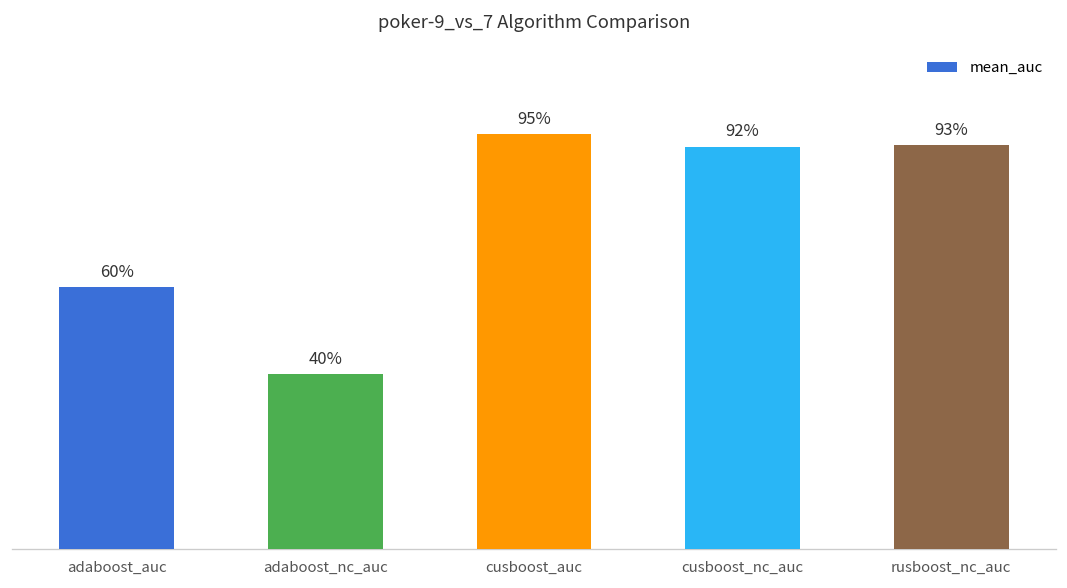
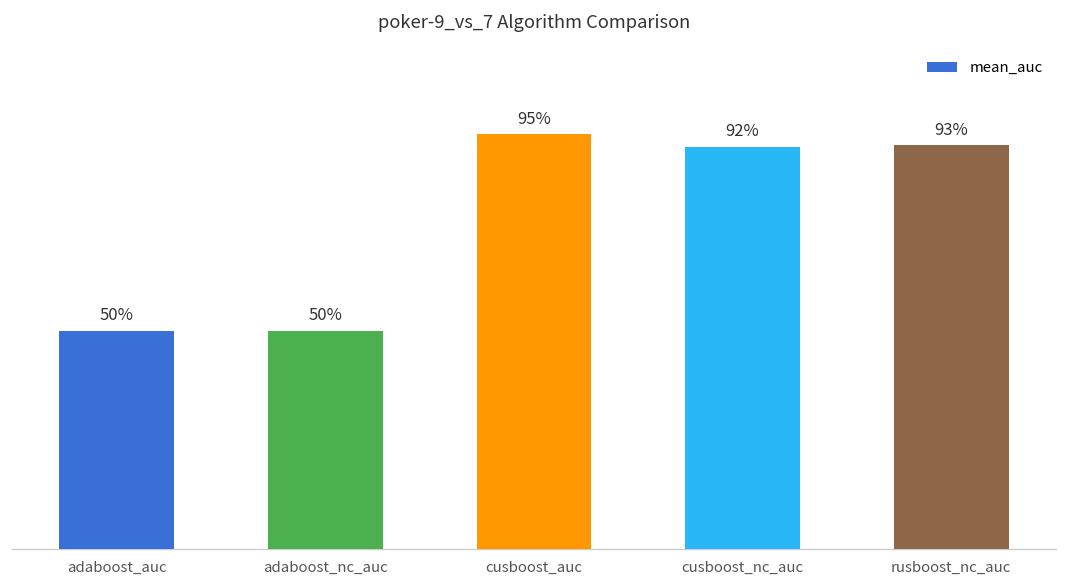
adaboost_auc: 60% -> 50%
adaboost_nc_auc: 40% -> 50%
